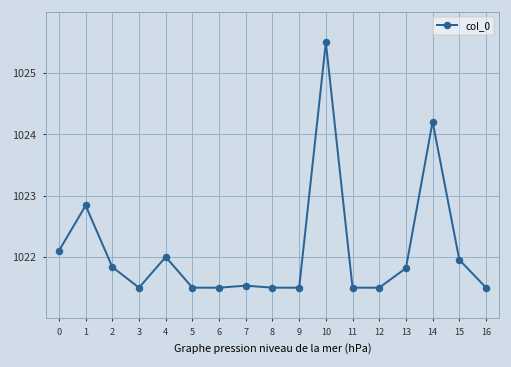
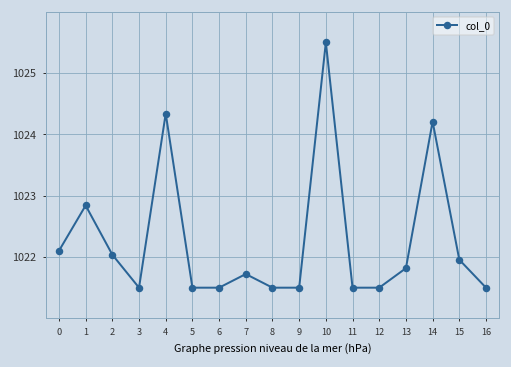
2: 1021.8 -> 1022.0
4: 1022.0 -> 1024.3
7: 1021.5 -> 1021.7
